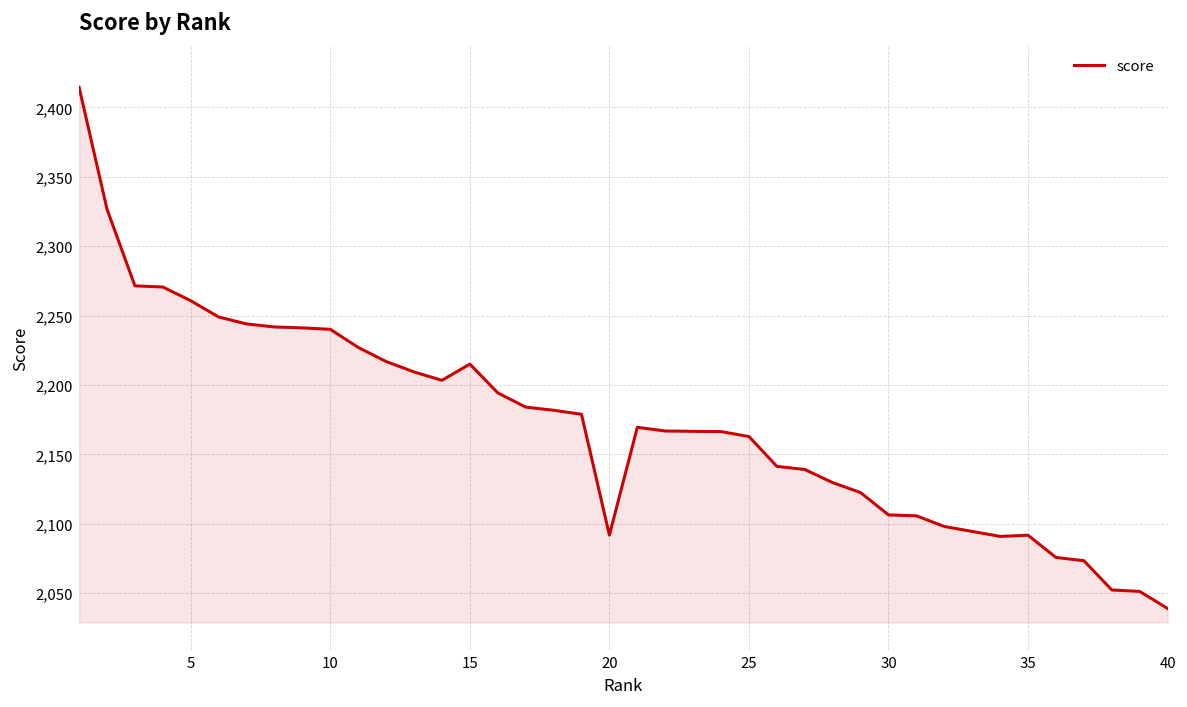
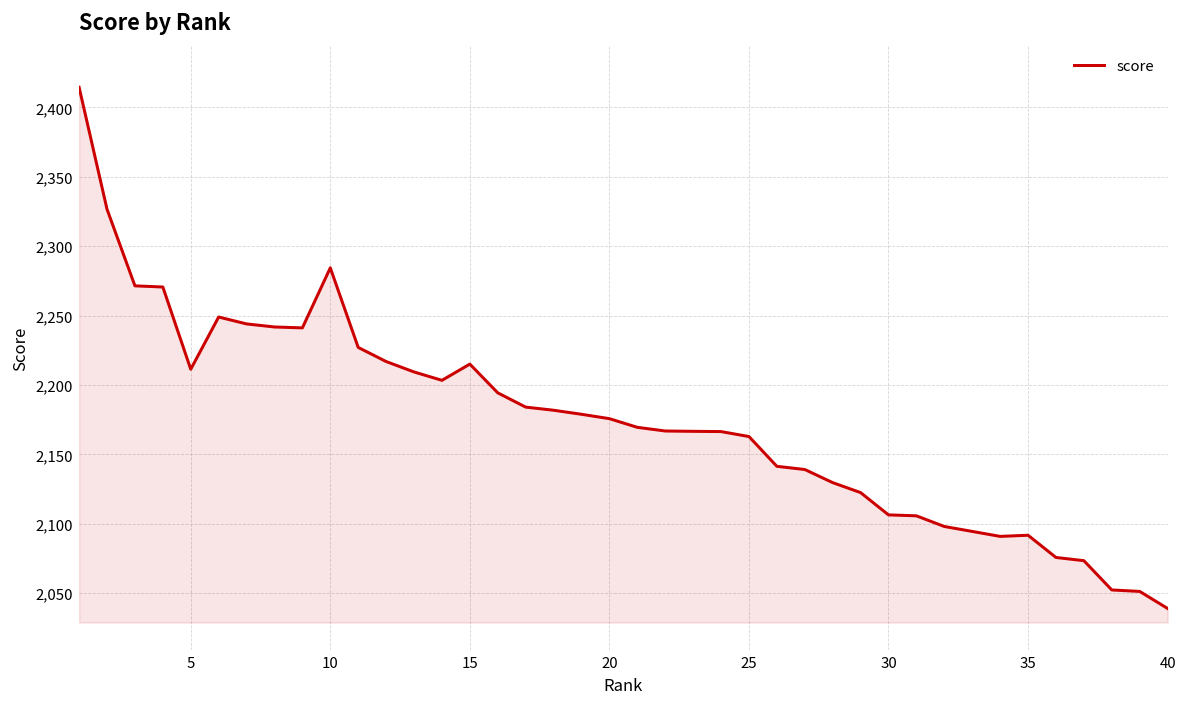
5: 2,261 -> 2,211
10: 2,240 -> 2,284
20: 2,092 -> 2,176
